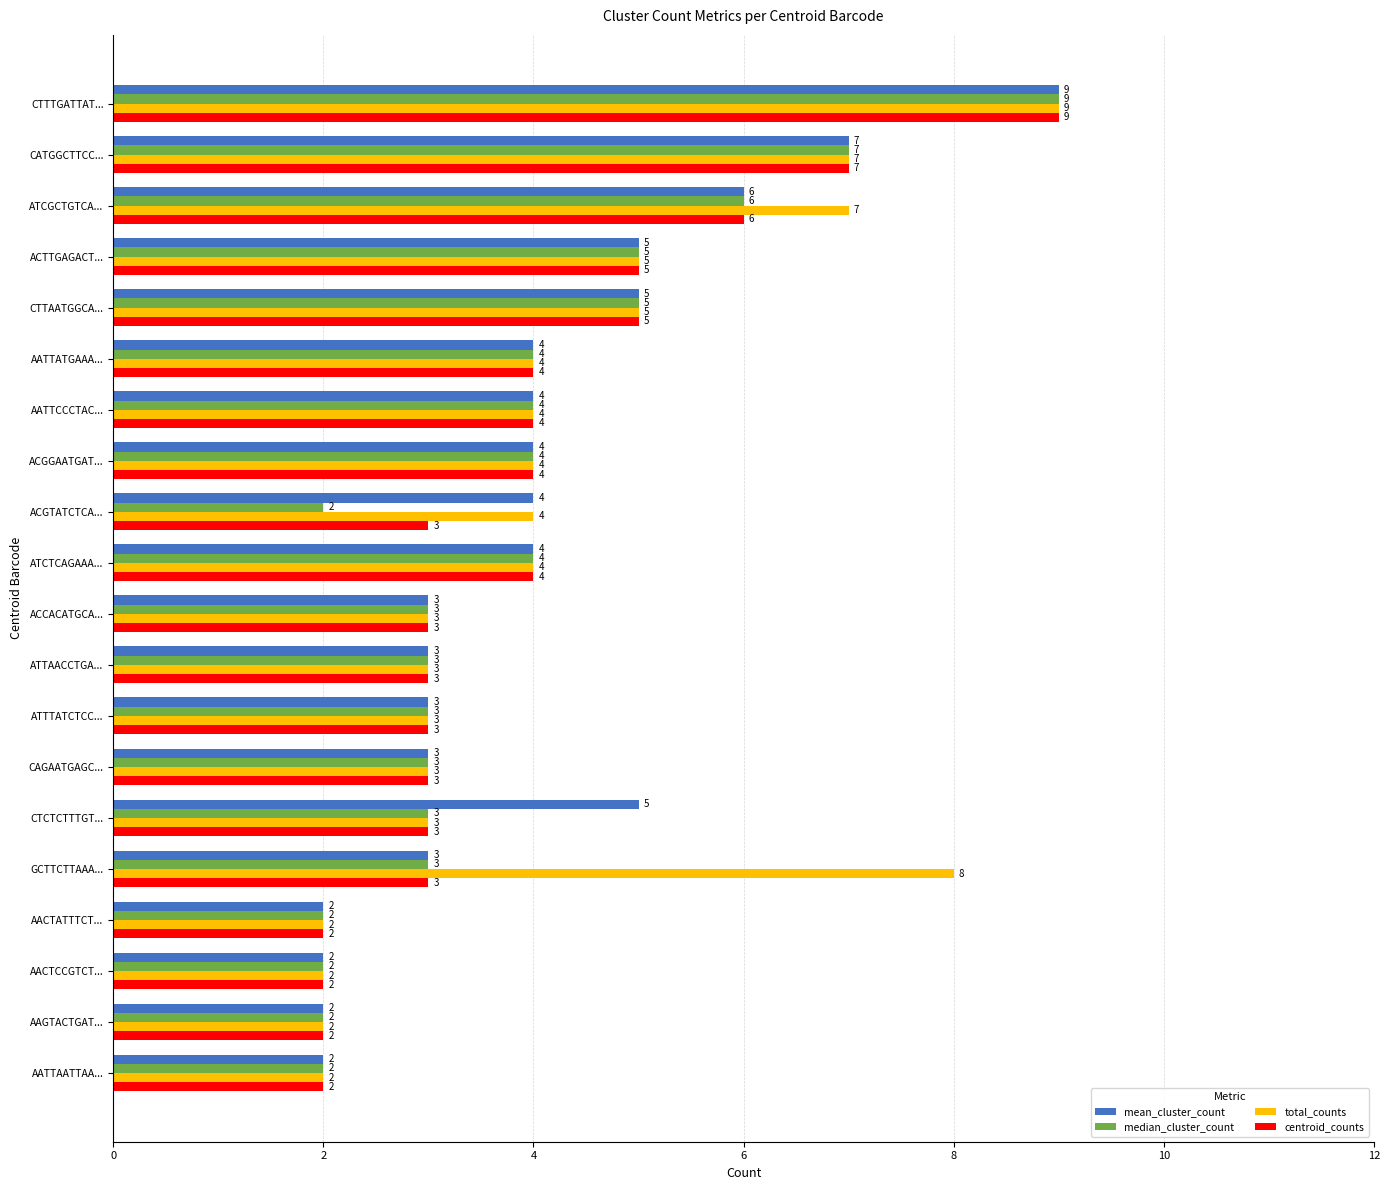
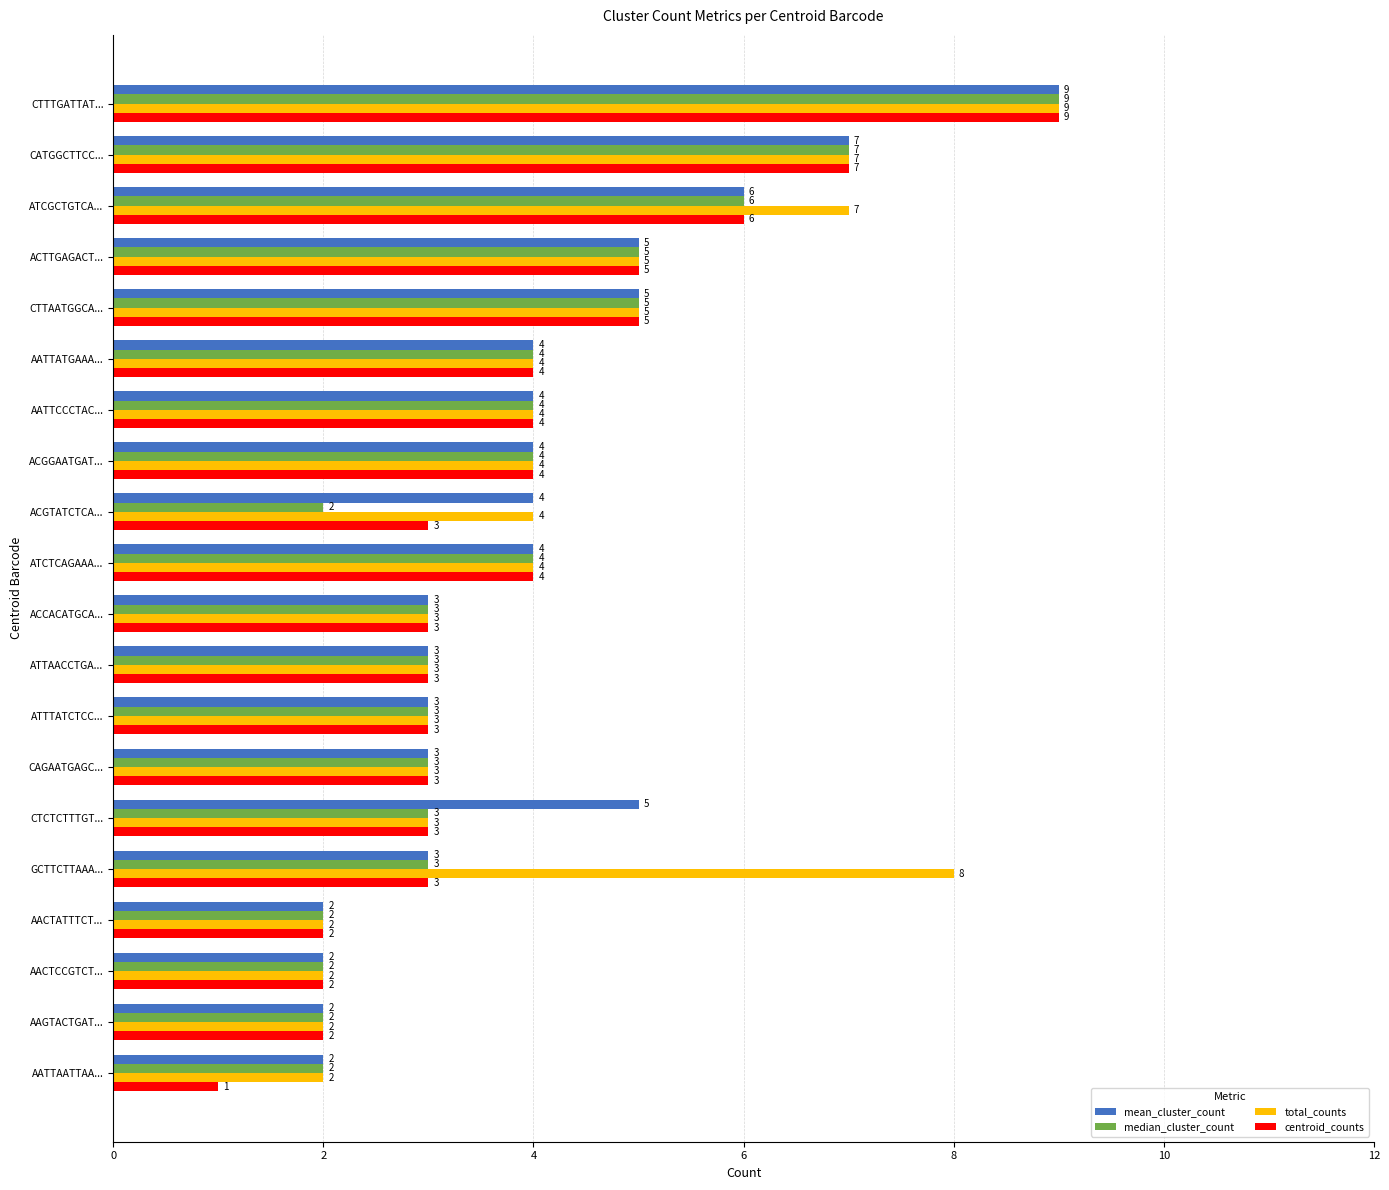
centroid_counts, AATTAATTAA...: 2 -> 1
